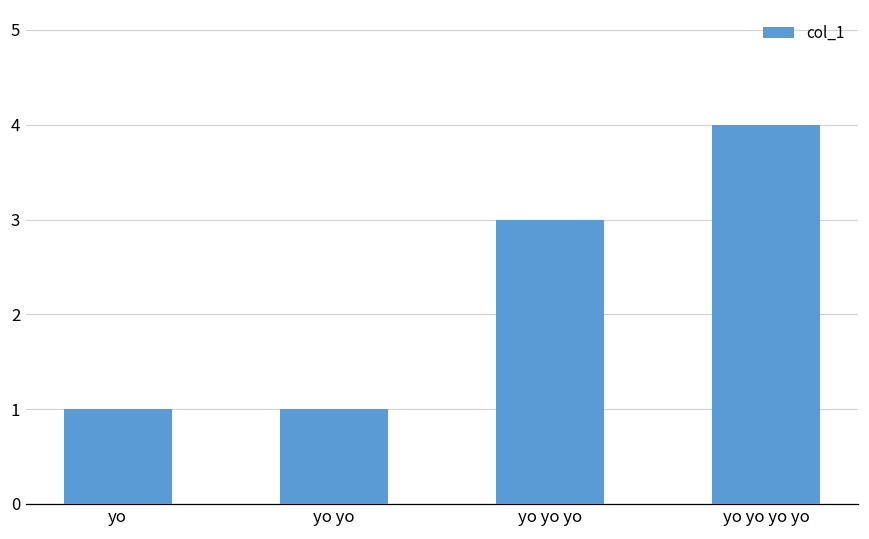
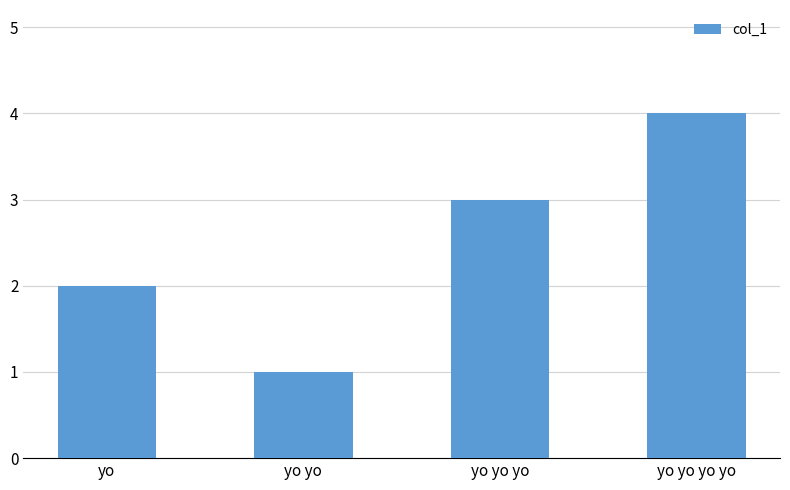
yo: 1 -> 2
